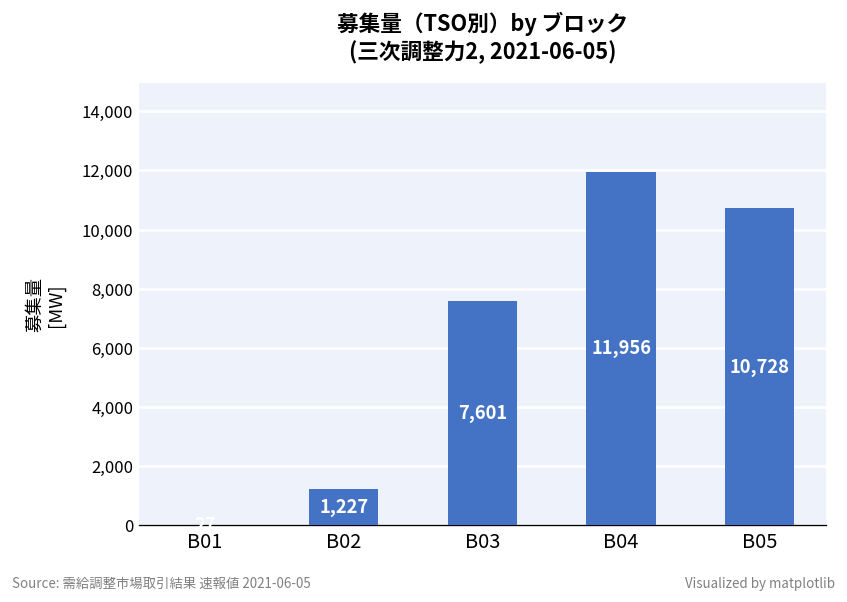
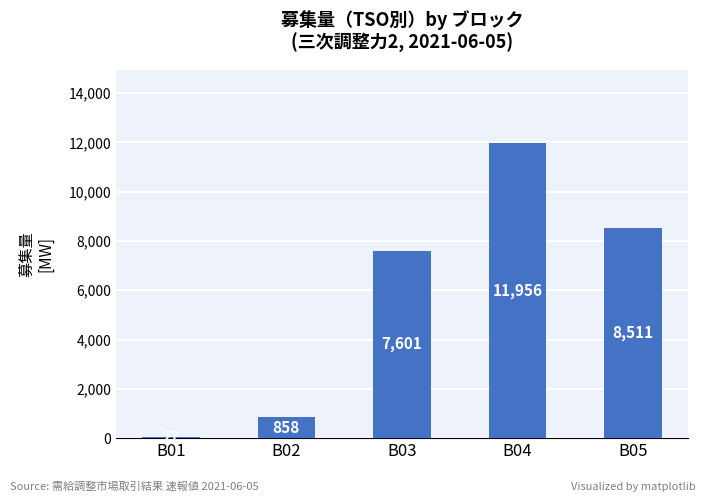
B02: 1,227 -> 858
B05: 10,728 -> 8,511
